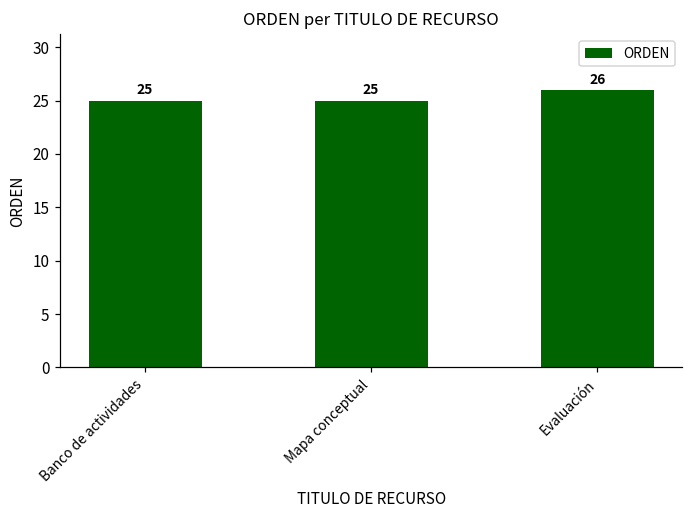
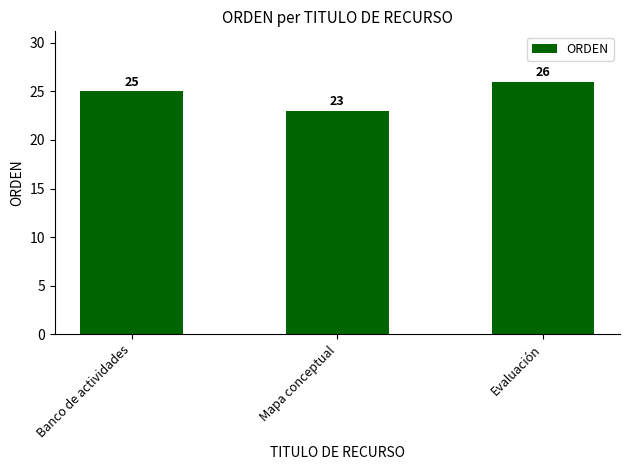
Mapa conceptual: 25 -> 23
